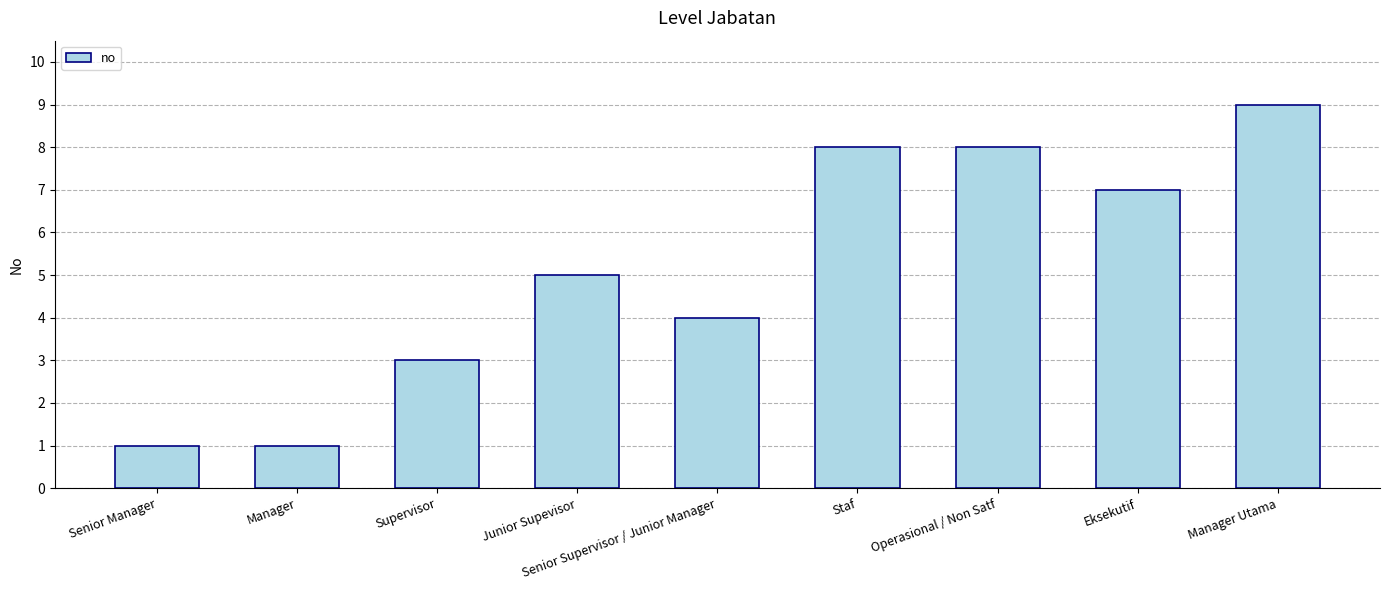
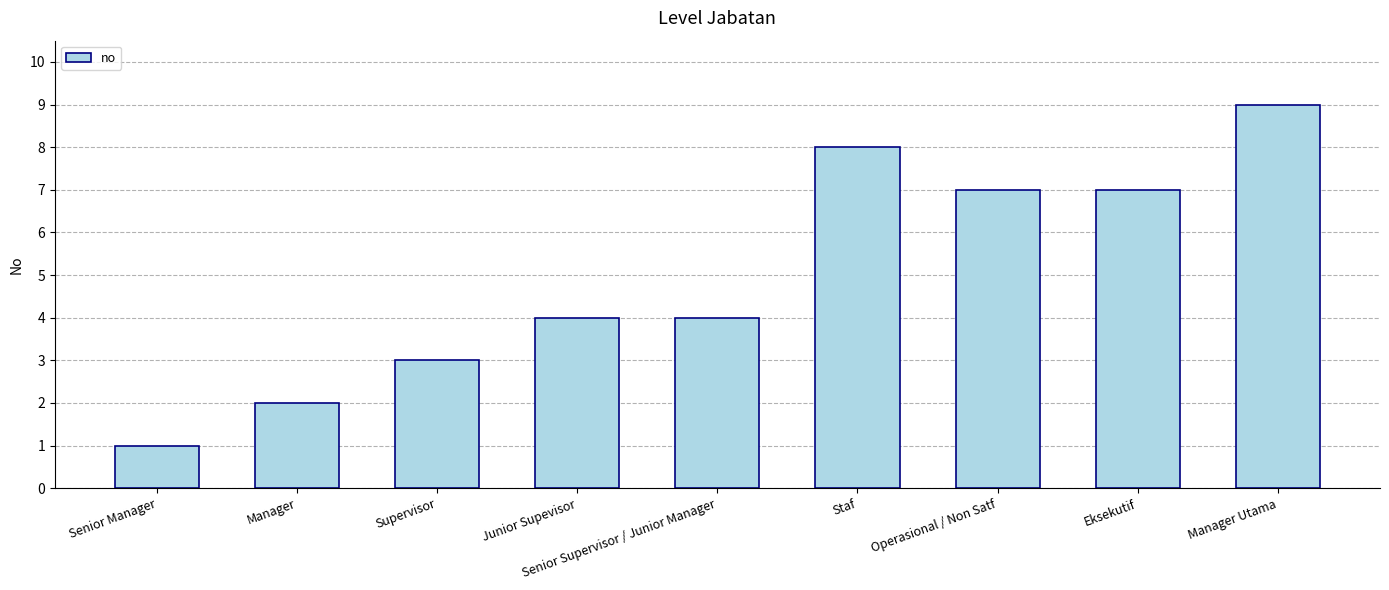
Manager: 1 -> 2
Junior Supevisor: 5 -> 4
Operasional / Non Satf: 8 -> 7
